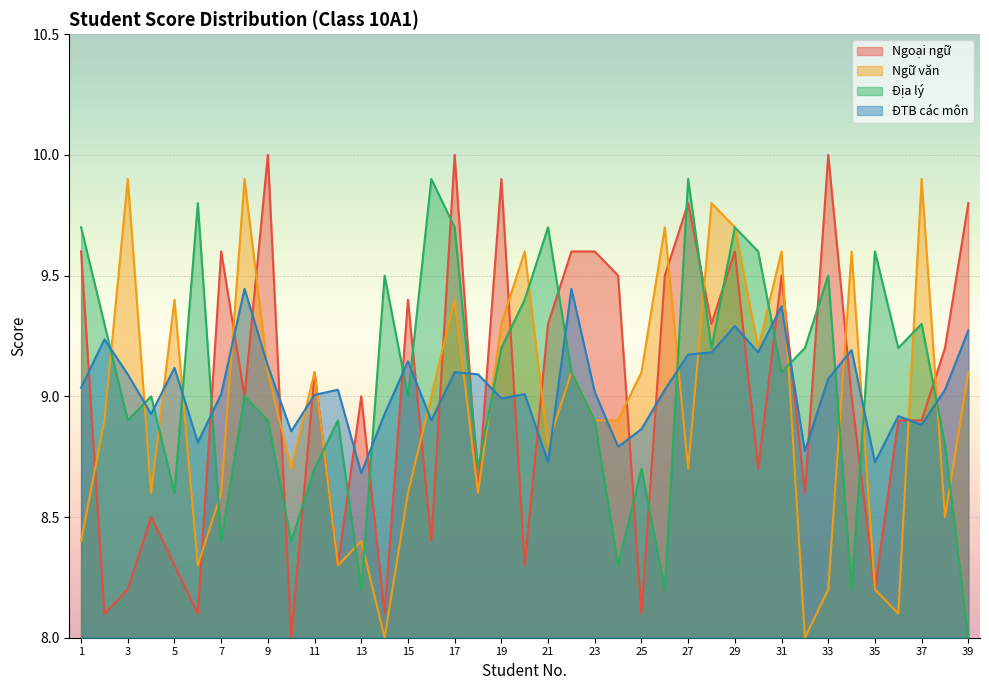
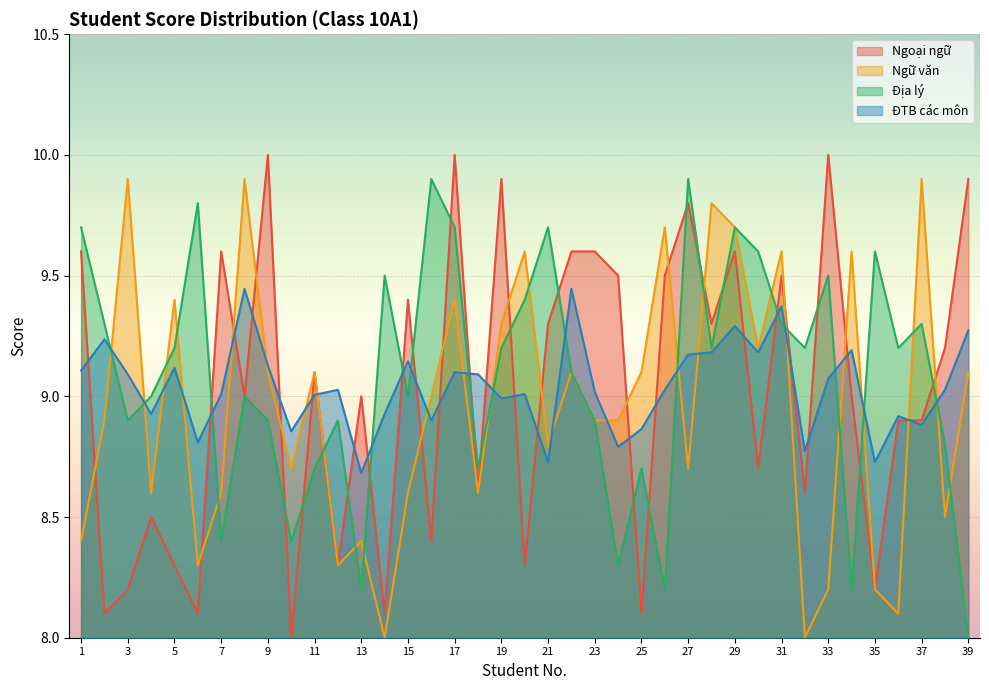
ĐTB các môn, 1: 9.04 -> 9.11
Địa lý, 5: 8.6 -> 9.2
Địa lý, 31: 9.1 -> 9.3
Ngoại ngữ, 39: 9.8 -> 9.9
